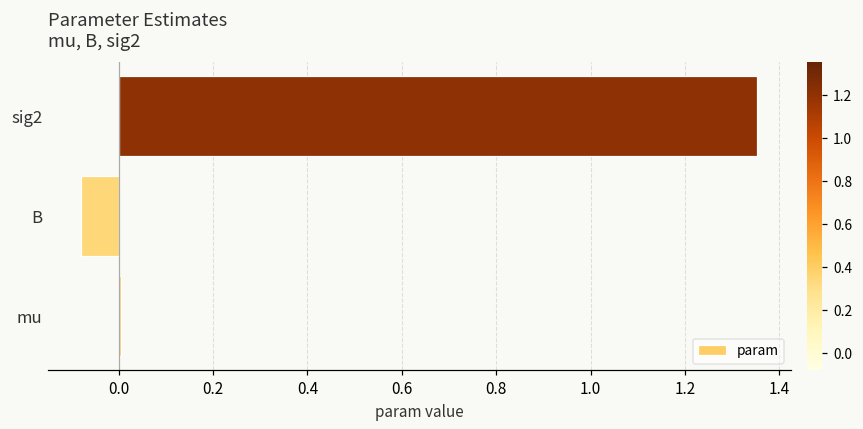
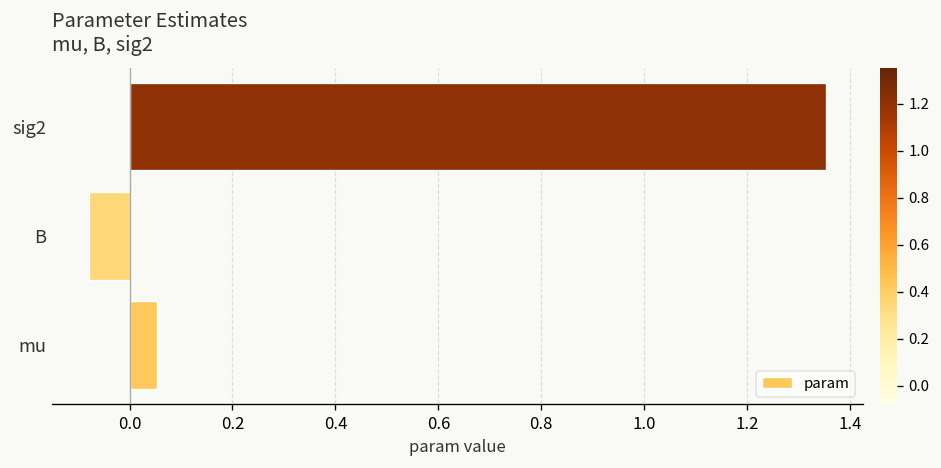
mu: 0.00 -> 0.05
